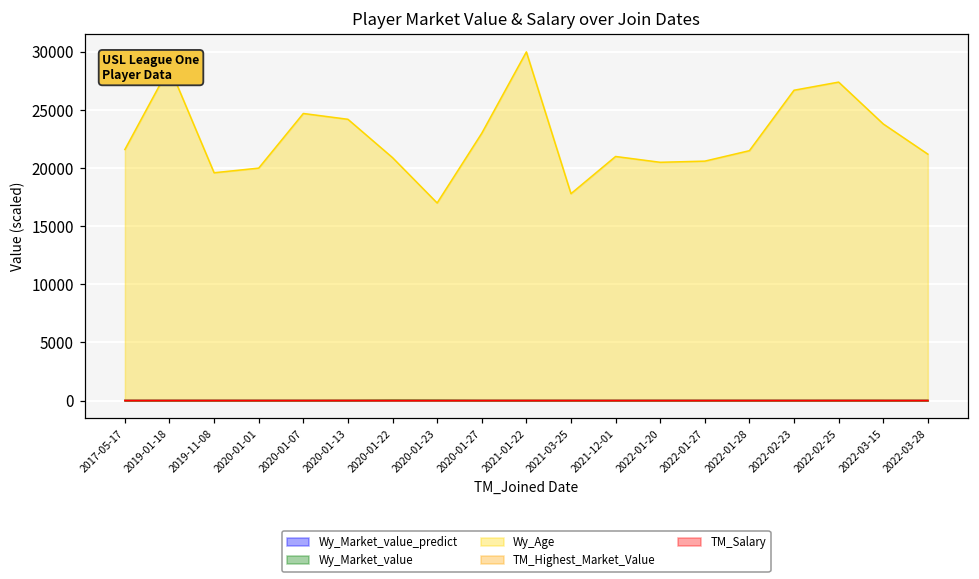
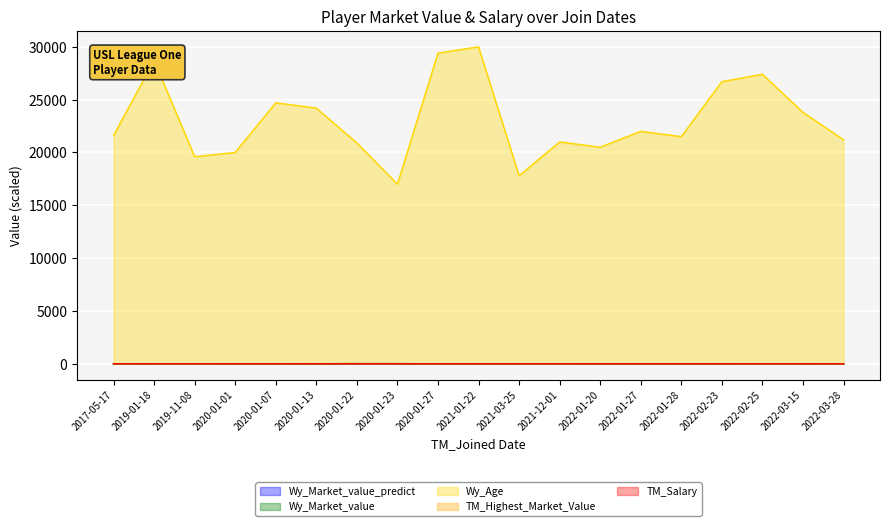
Wy_Age, 2020-01-27: 23000 -> 29400
Wy_Age, 2022-01-27: 20600 -> 22000
